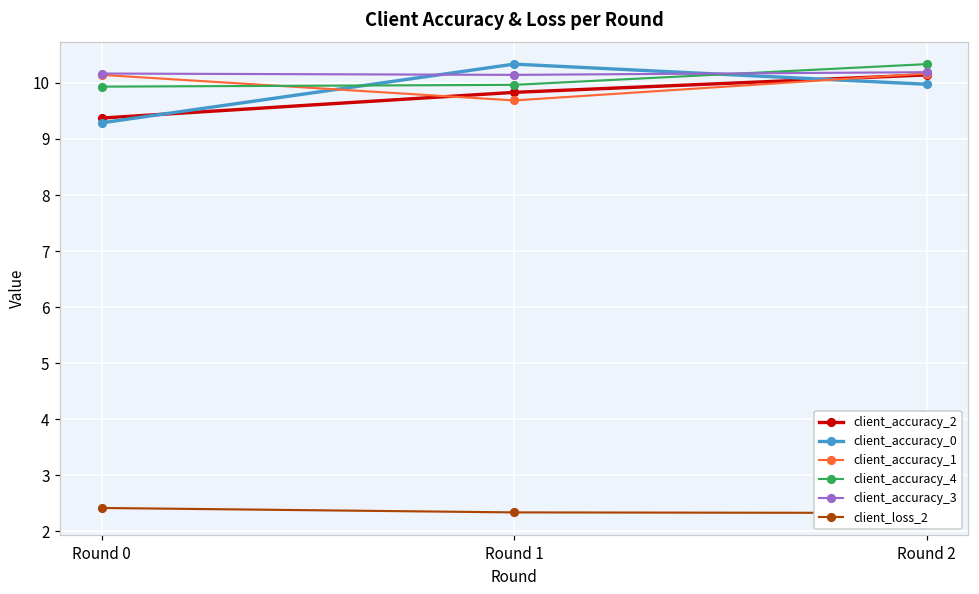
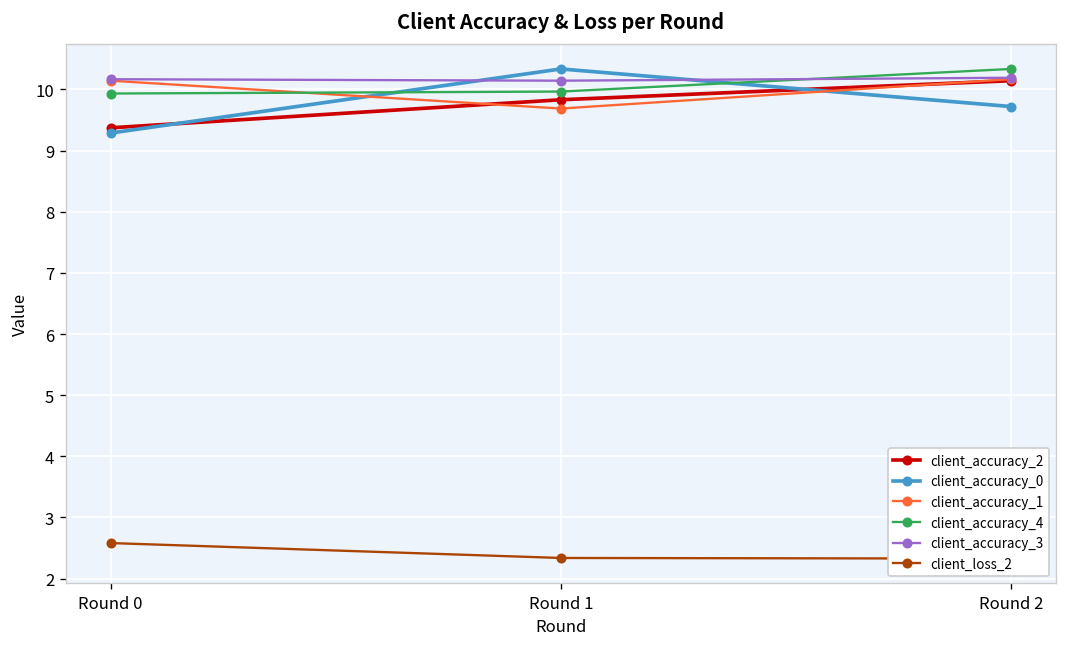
client_loss_2, Round 0: 2.4 -> 2.6
client_accuracy_0, Round 2: 10.0 -> 9.7
